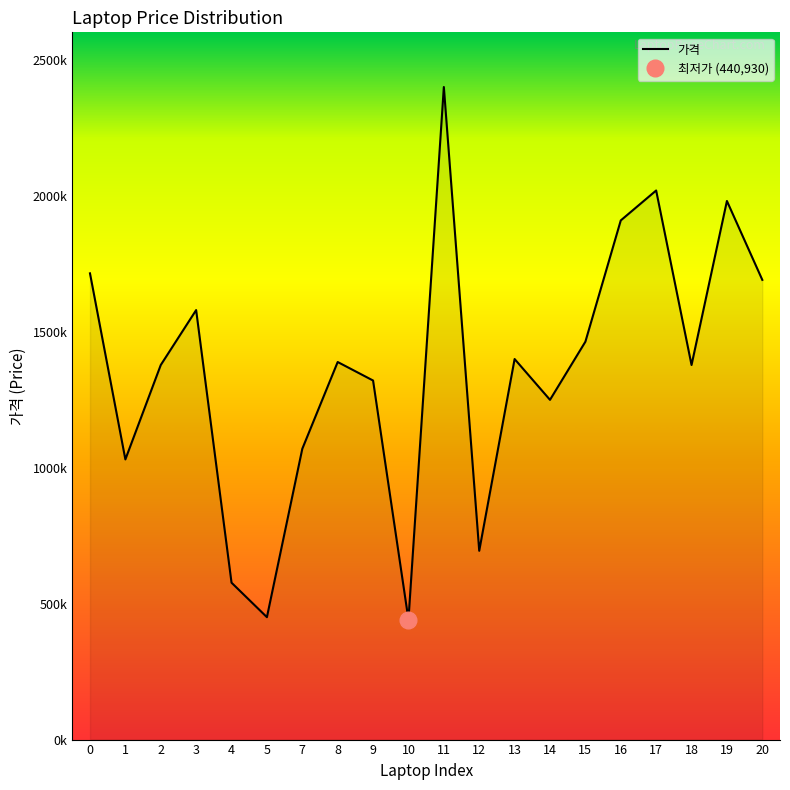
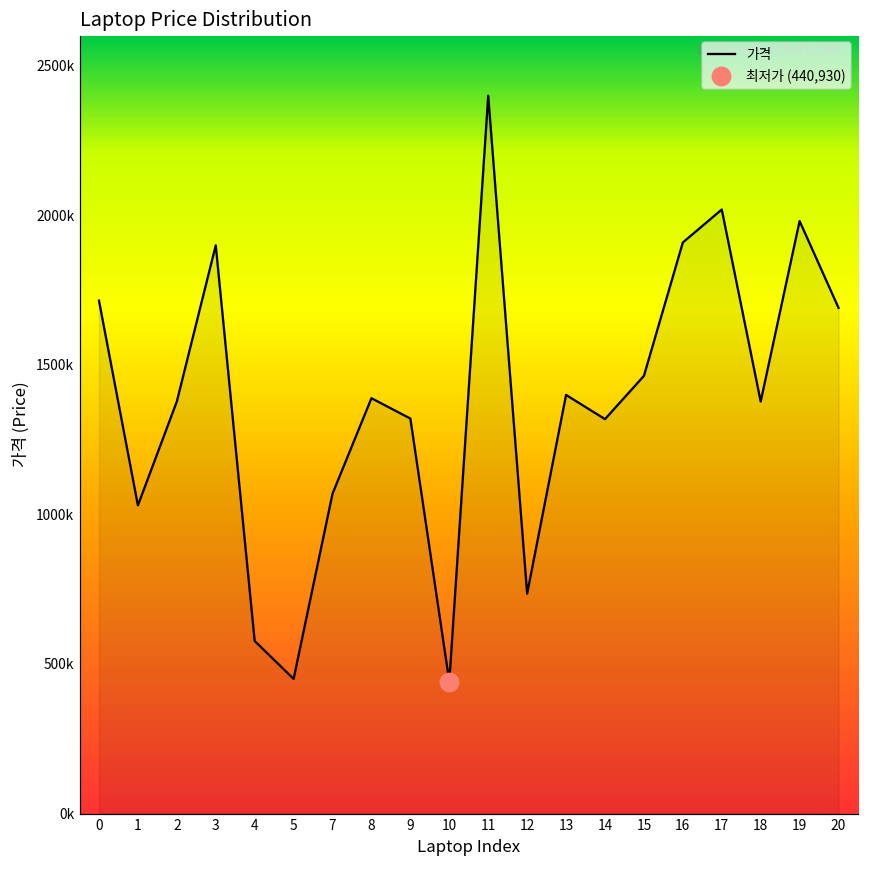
가격, 3: 1580000 -> 1900000
가격, 12: 690000 -> 740000
가격, 14: 1250000 -> 1320000
